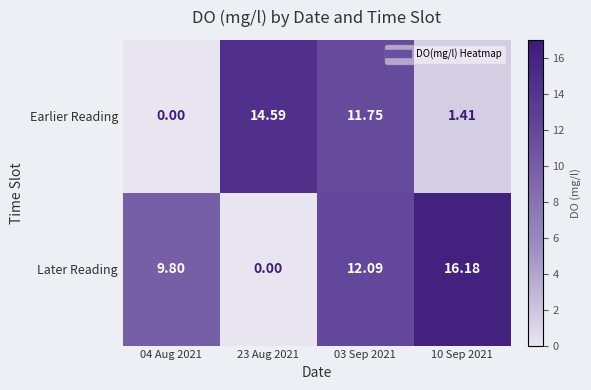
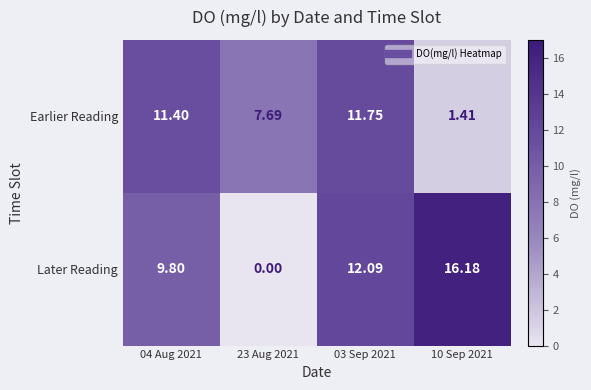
Earlier Reading, 04 Aug 2021: 0.00 -> 11.40
Earlier Reading, 23 Aug 2021: 14.59 -> 7.69
